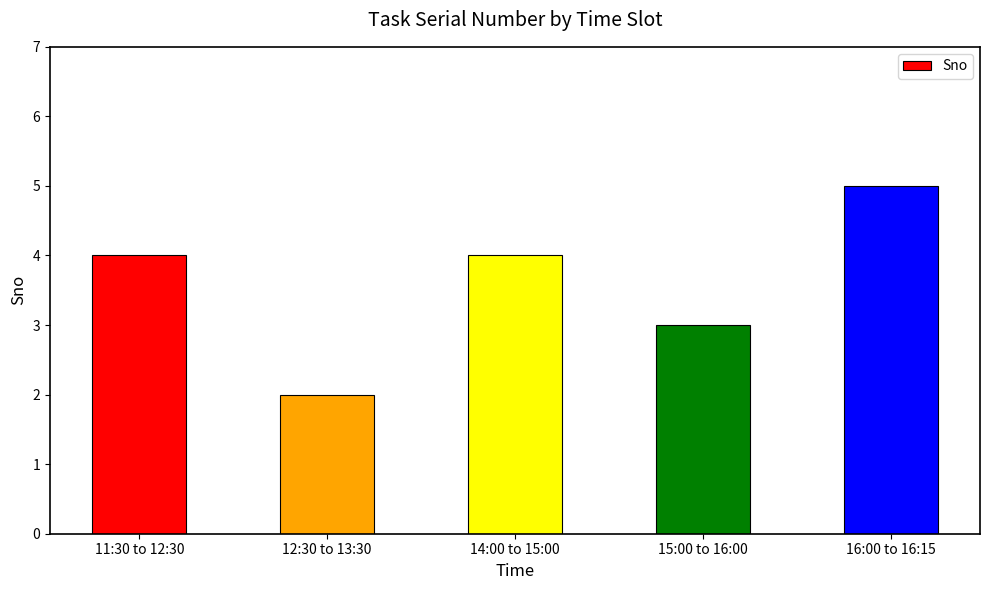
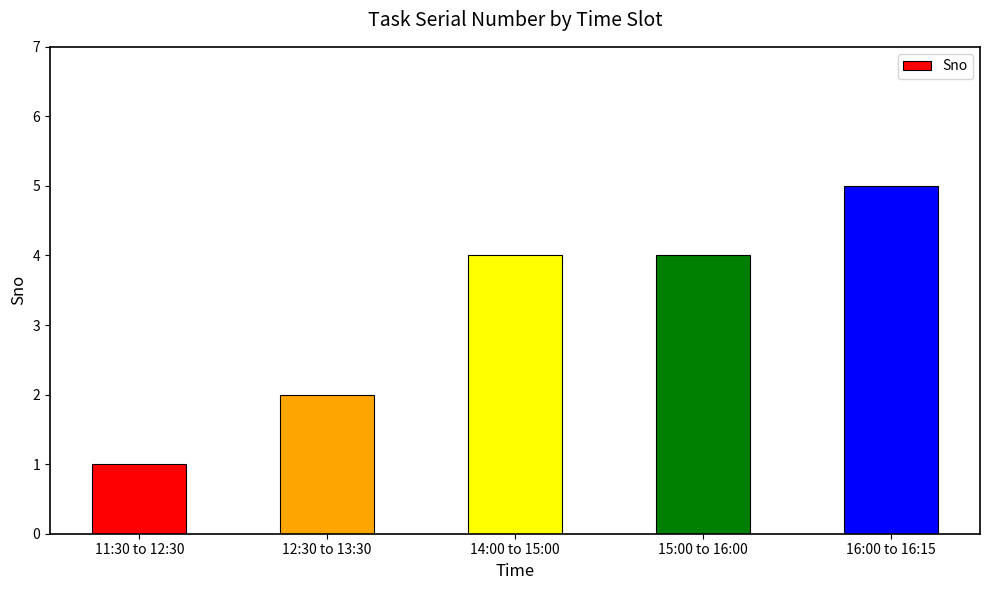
11:30 to 12:30: 4 -> 1
15:00 to 16:00: 3 -> 4
